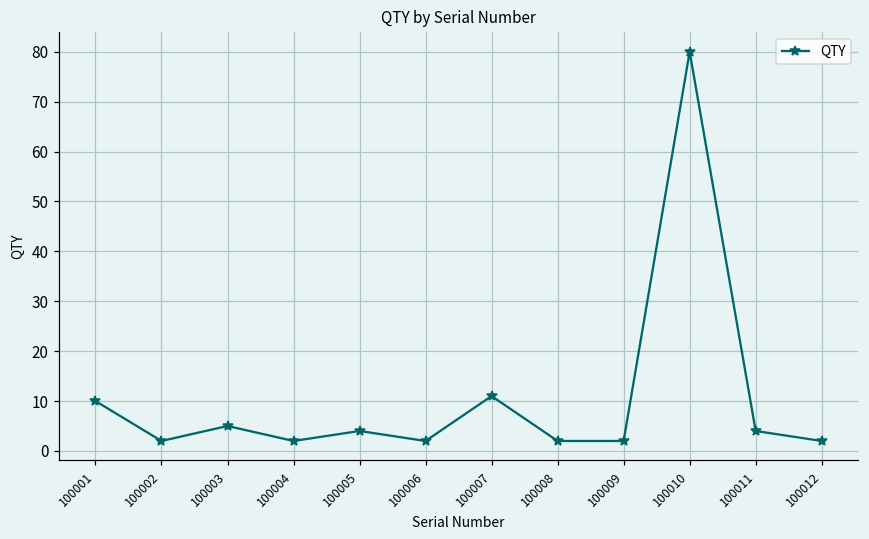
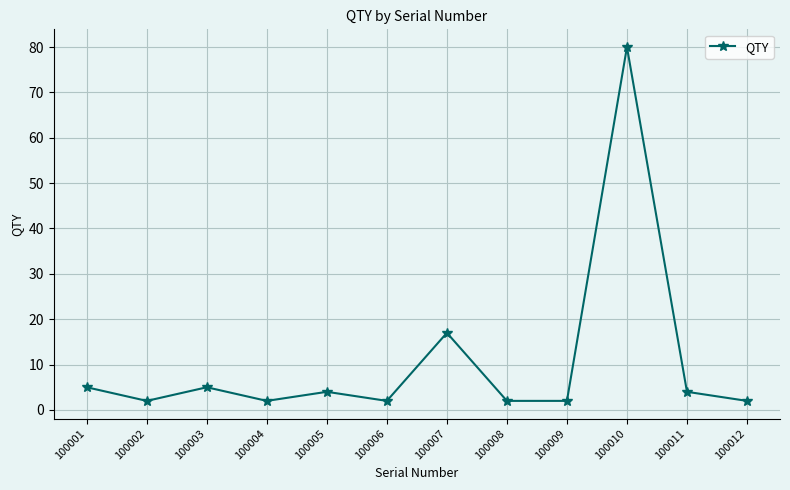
100001: 10 -> 5
100007: 11 -> 17
